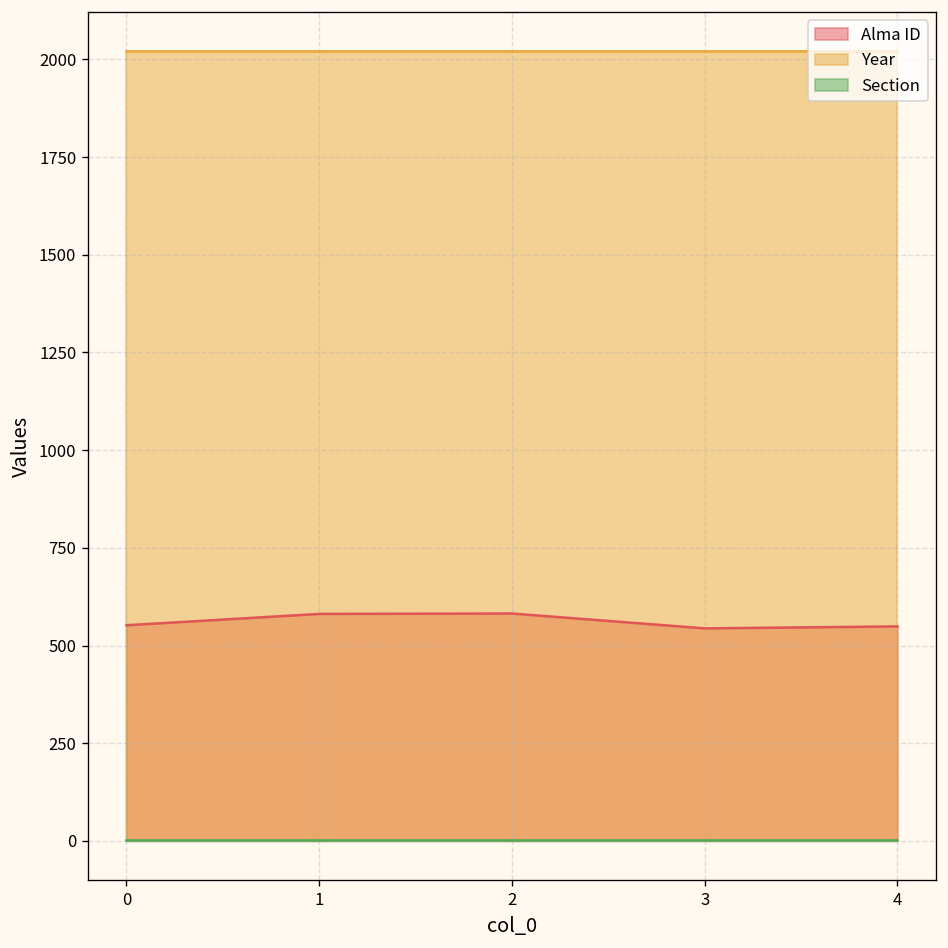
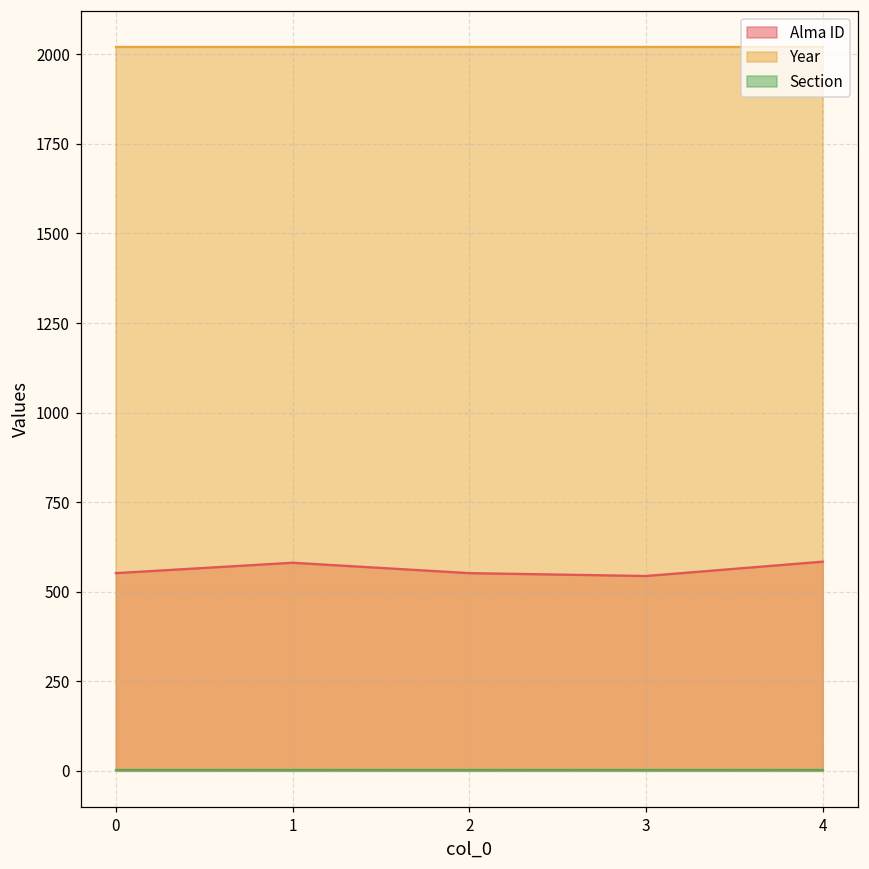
Alma ID, 2: 580 -> 550
Alma ID, 4: 550 -> 580
